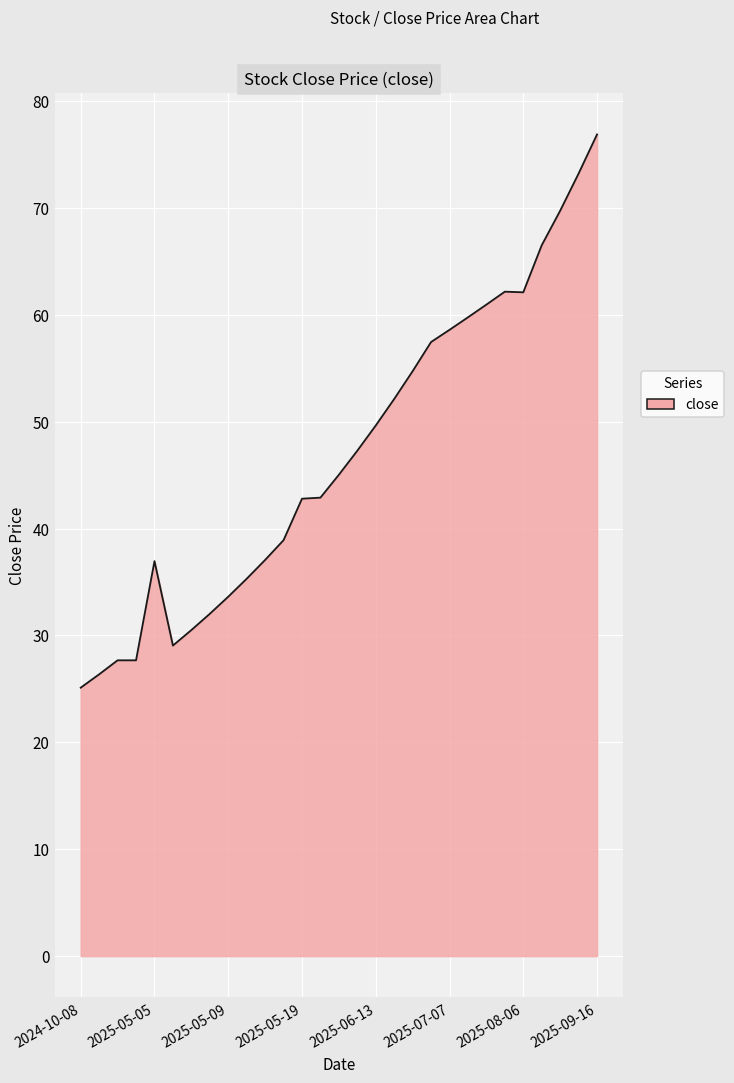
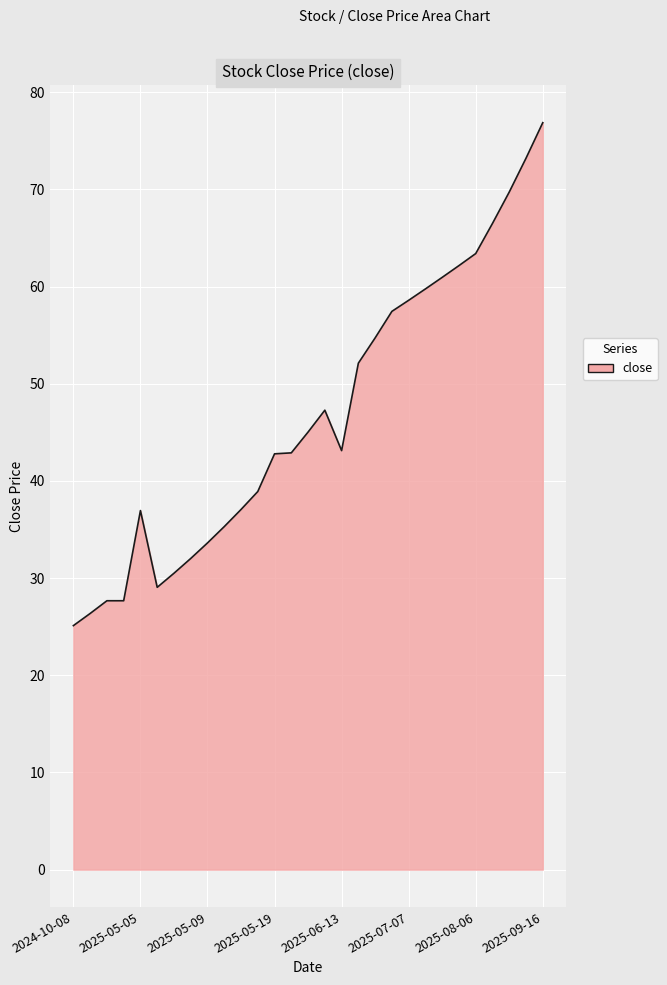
2025-06-13: 50 -> 43
2025-08-06: 62 -> 63
